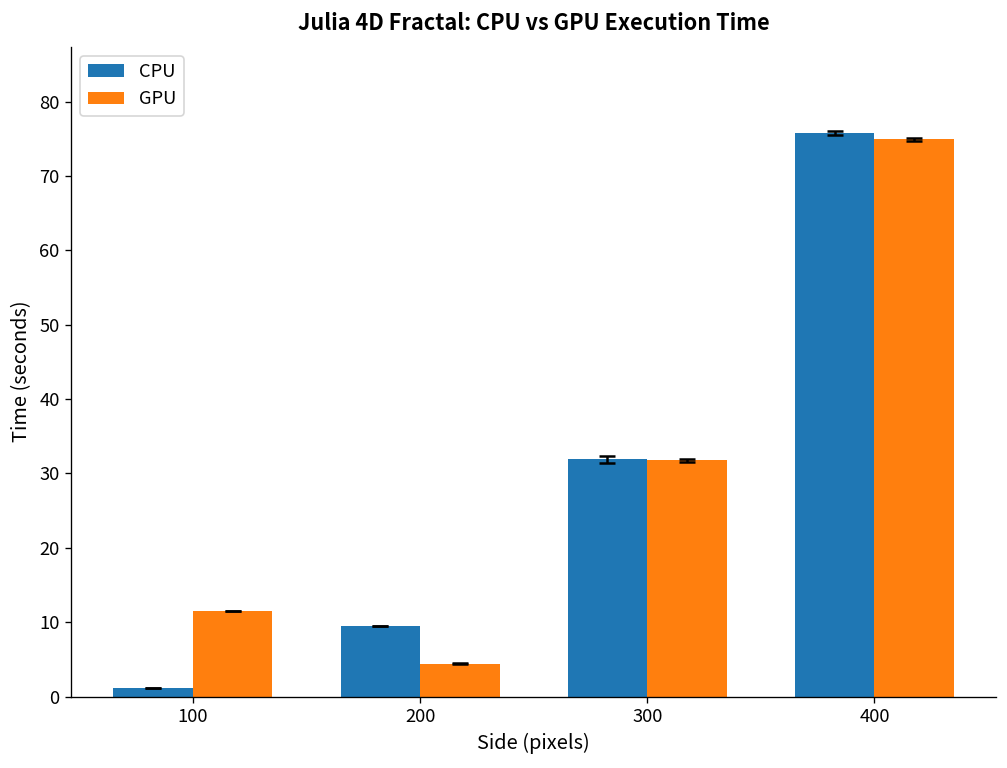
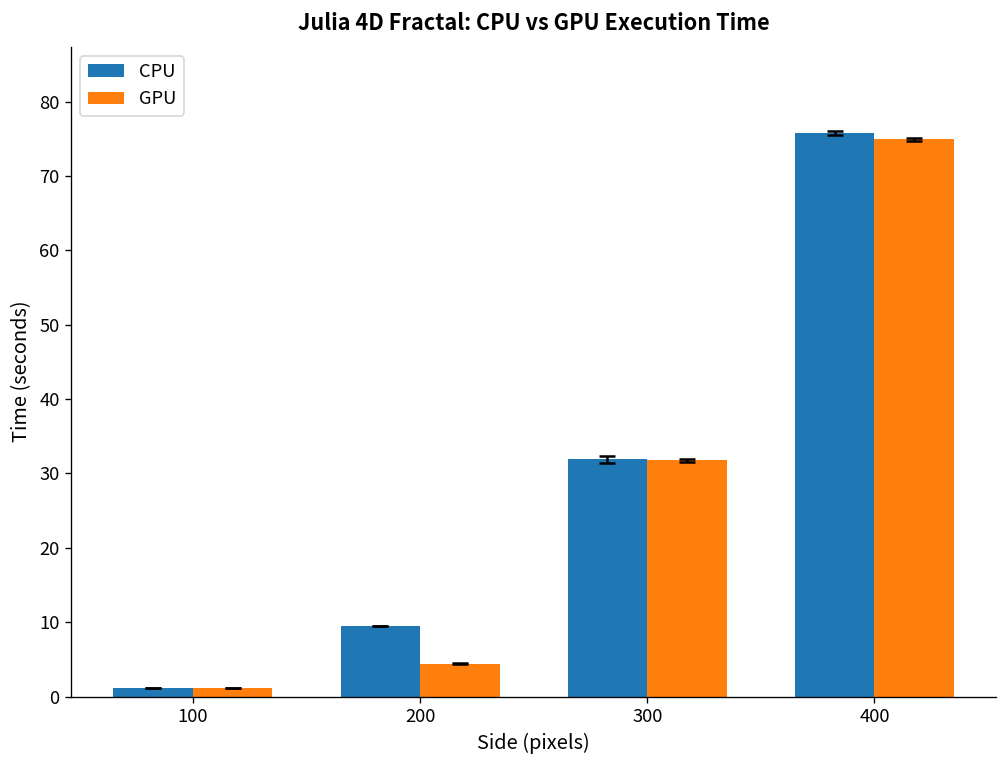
GPU, 100: 11 -> 1
